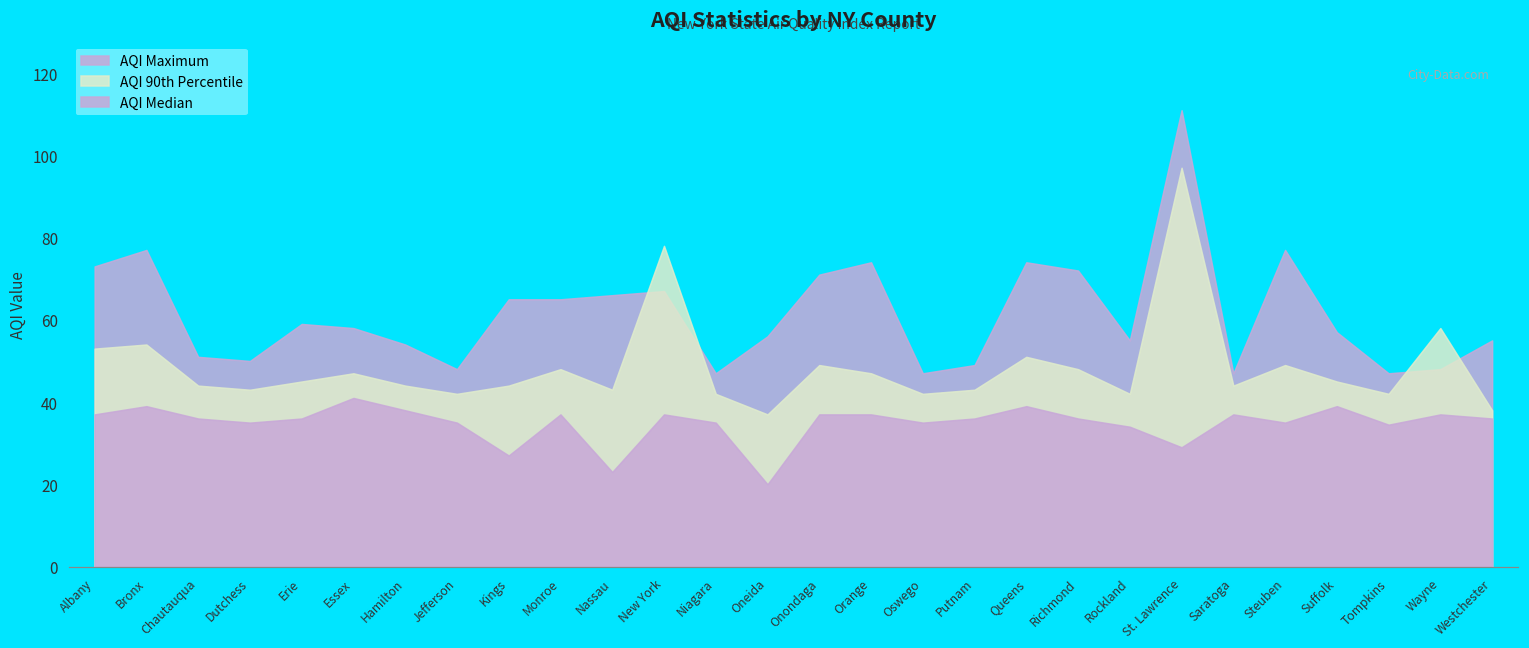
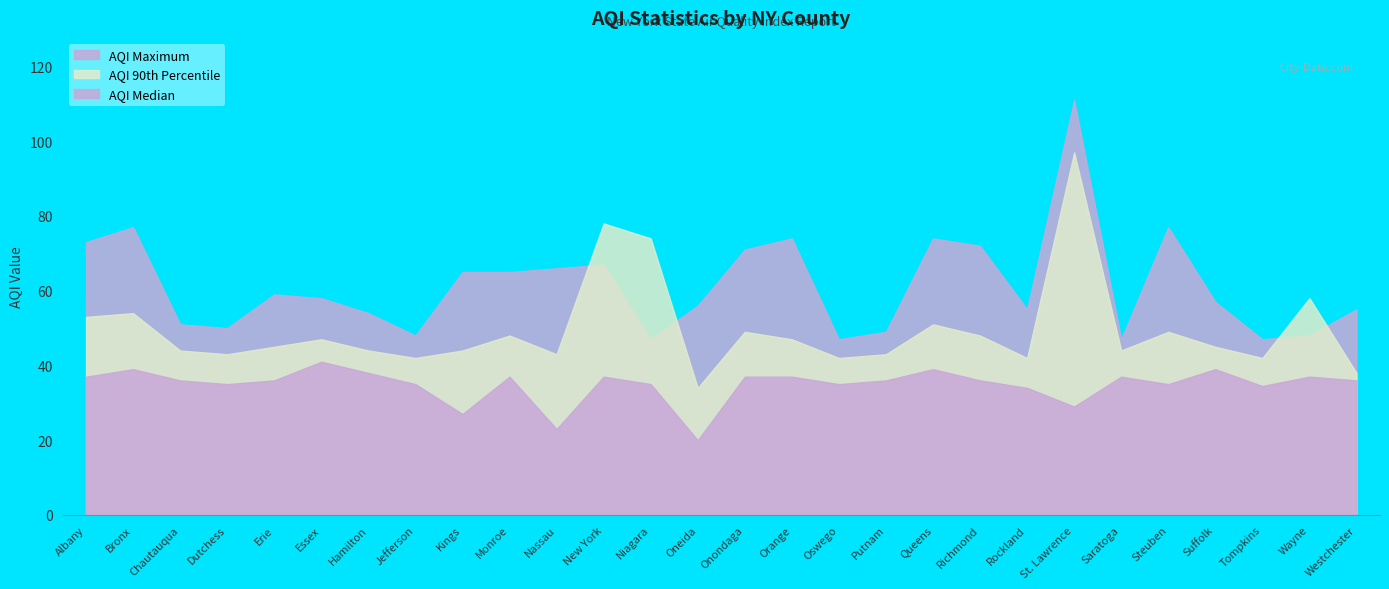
AQI 90th Percentile, Niagara: 42 -> 74
AQI 90th Percentile, Oneida: 37 -> 34
